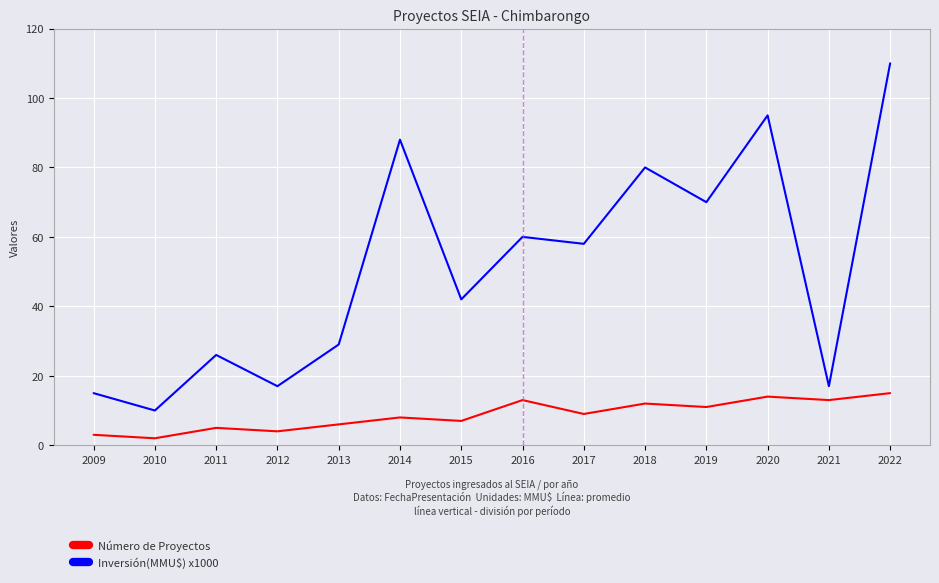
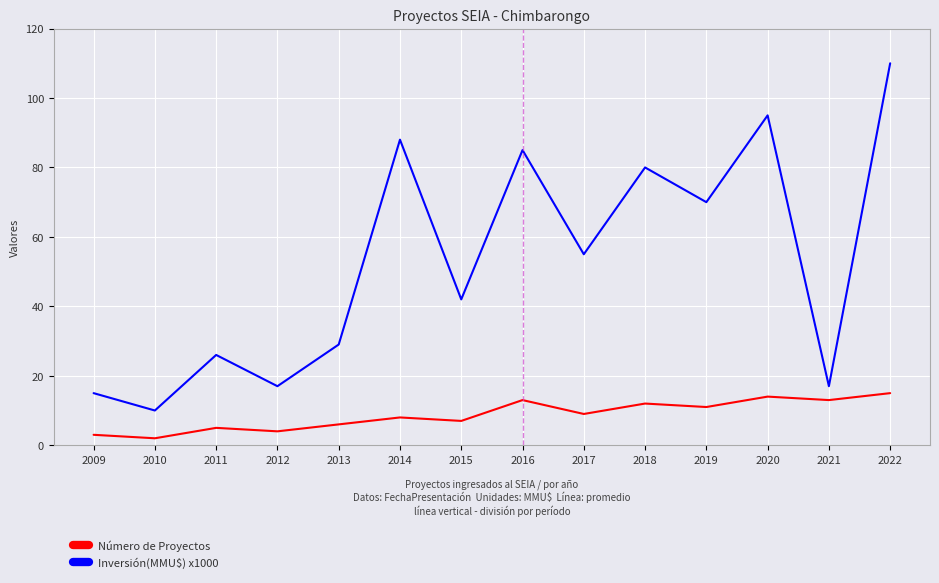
Inversión(MMU$) x1000, 2016: 60 -> 85
Inversión(MMU$) x1000, 2017: 58 -> 55
